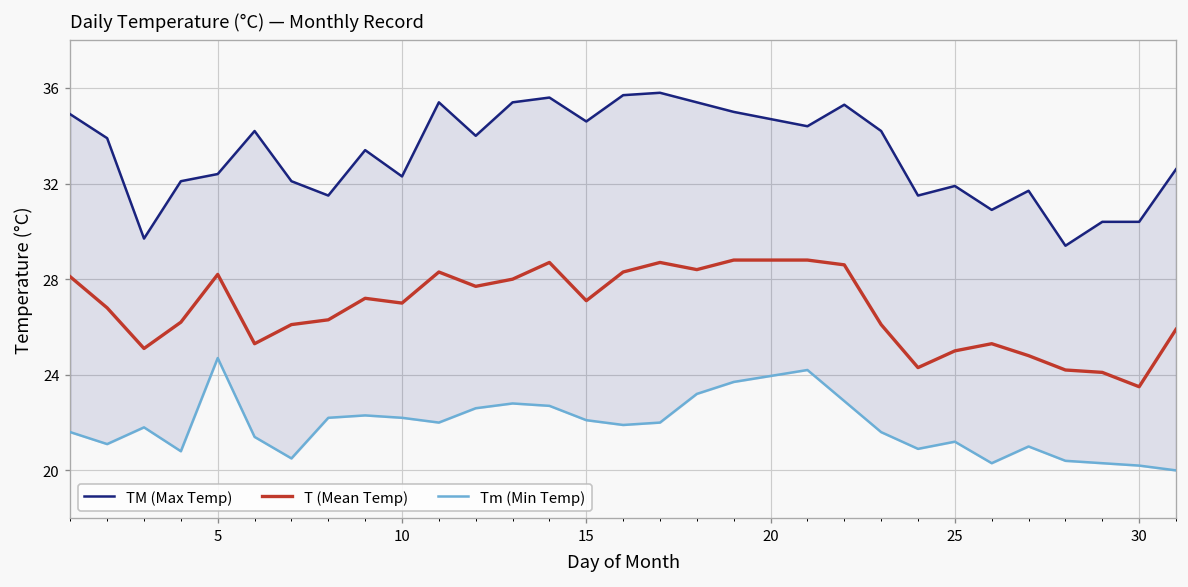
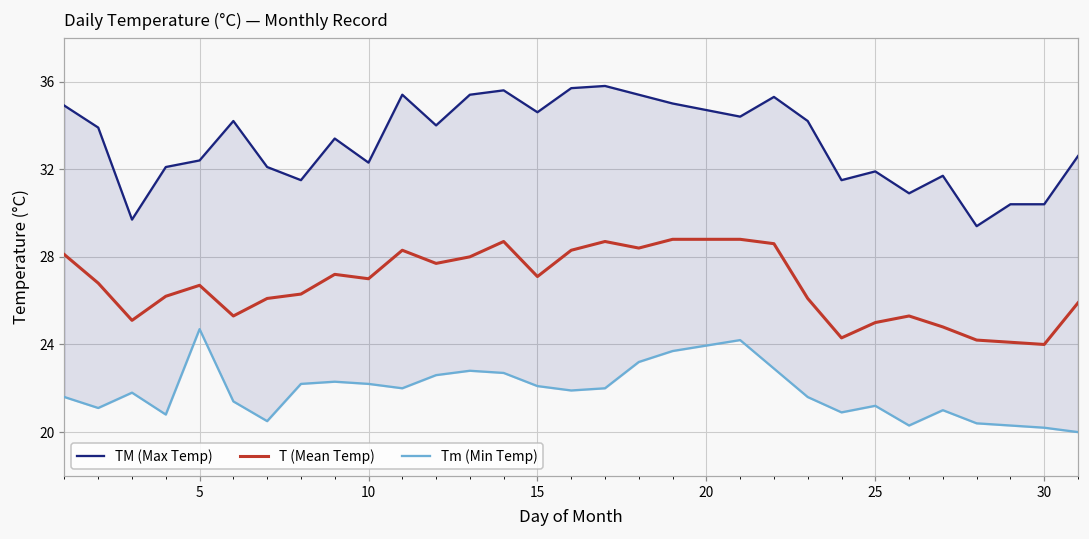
T (Mean Temp), 5: 28.2 -> 26.7
T (Mean Temp), 30: 23.5 -> 24.0
